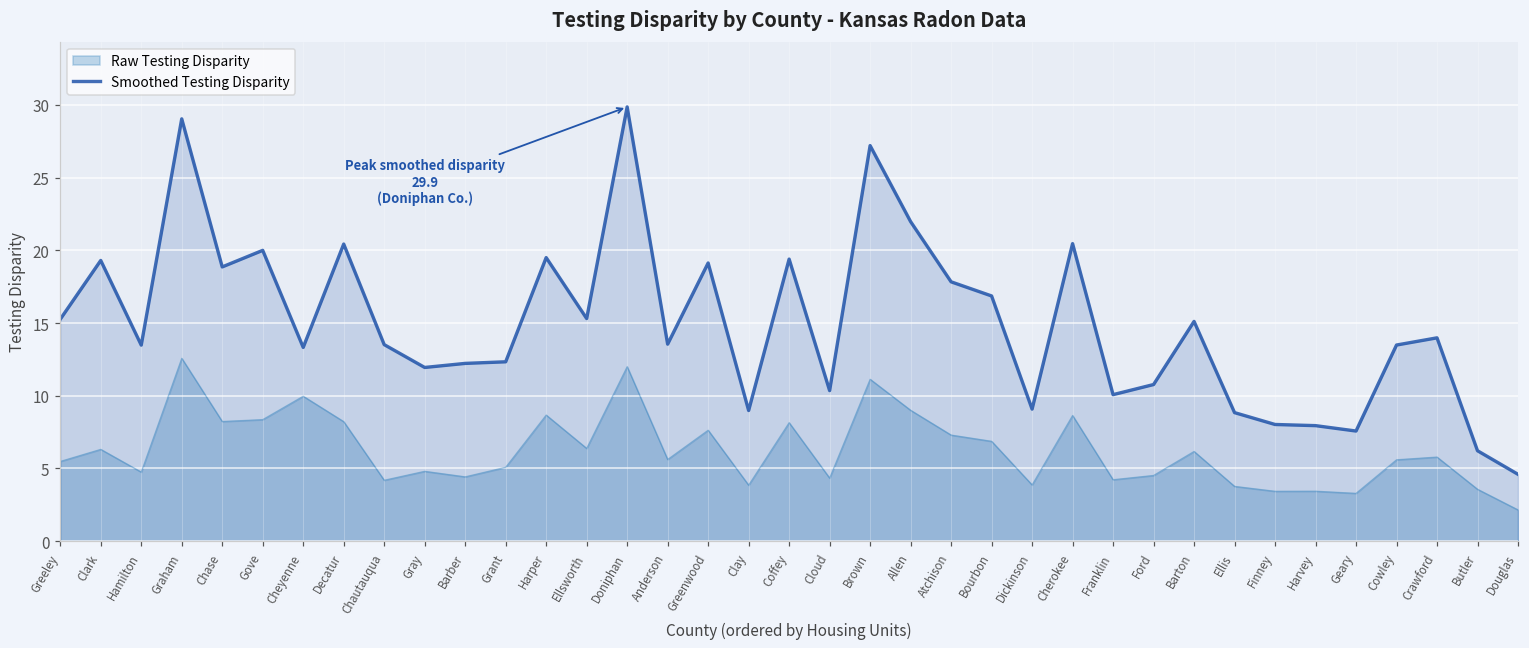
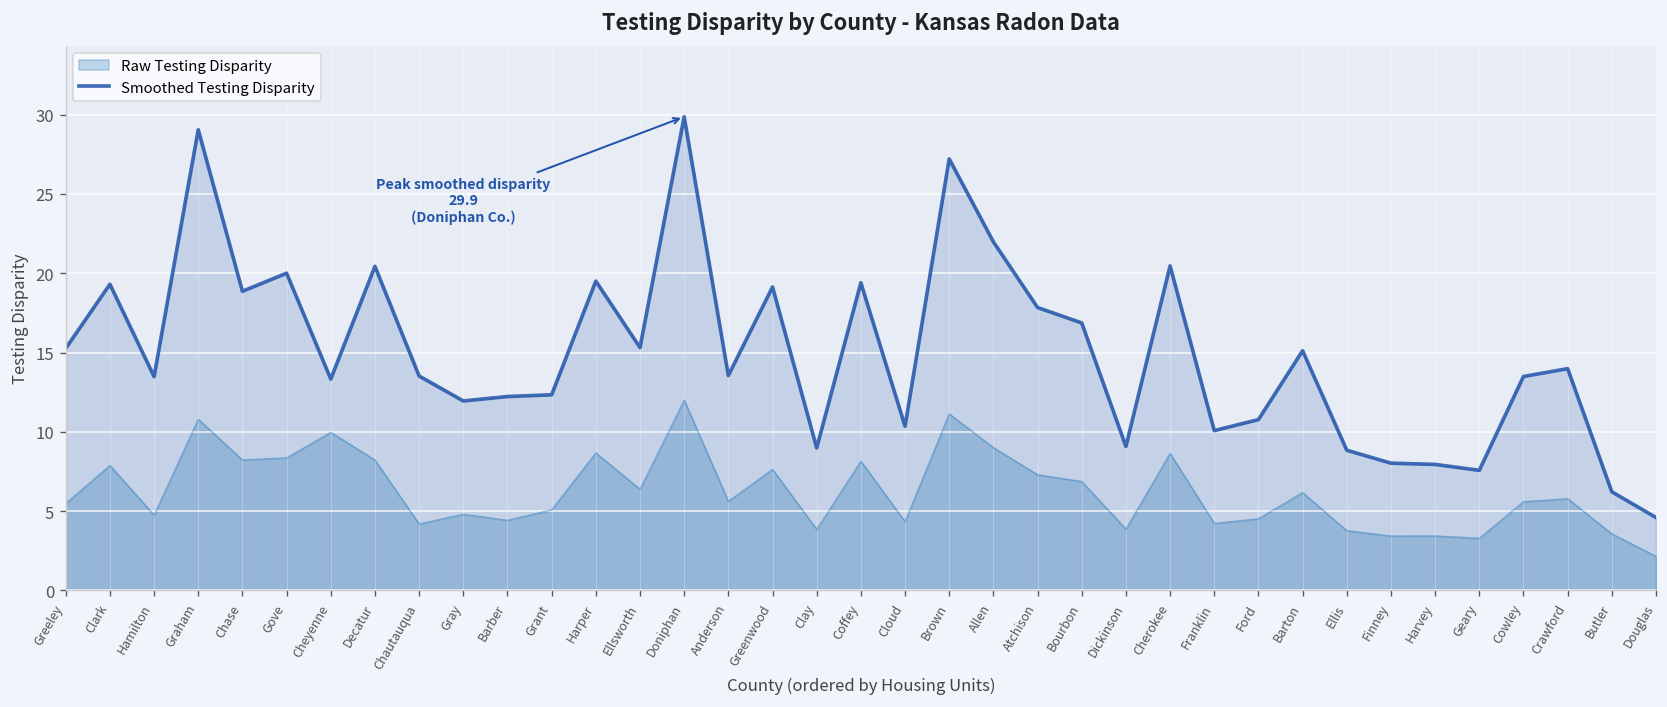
Raw Testing Disparity, Clark: 6.3 -> 7.9
Raw Testing Disparity, Graham: 12.6 -> 10.8
